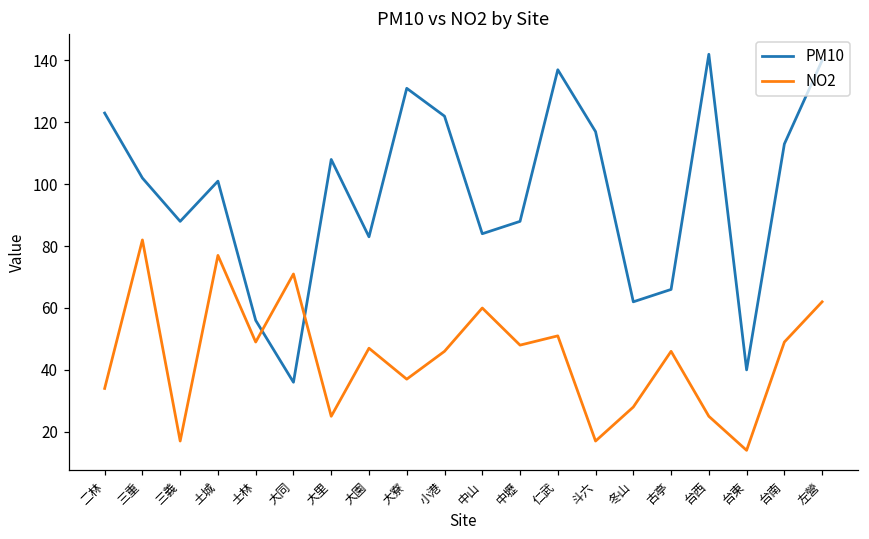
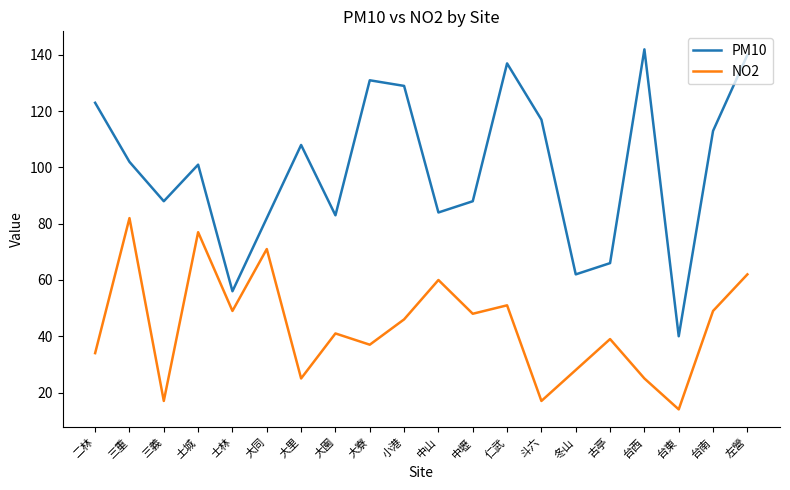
PM10, 大同: 36 -> 82
NO2, 大園: 47 -> 41
PM10, 小港: 122 -> 129
NO2, 古亭: 46 -> 39
